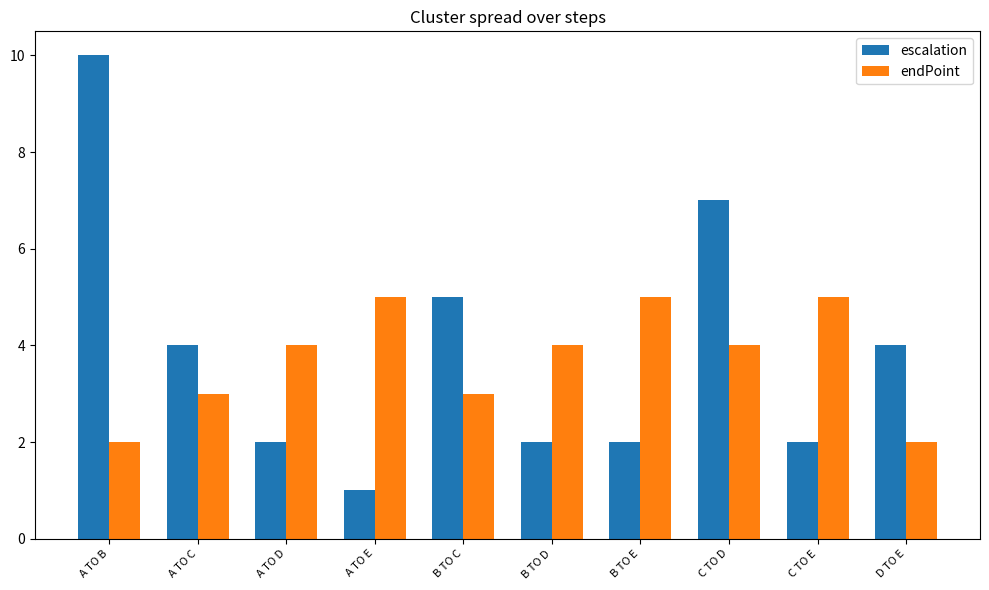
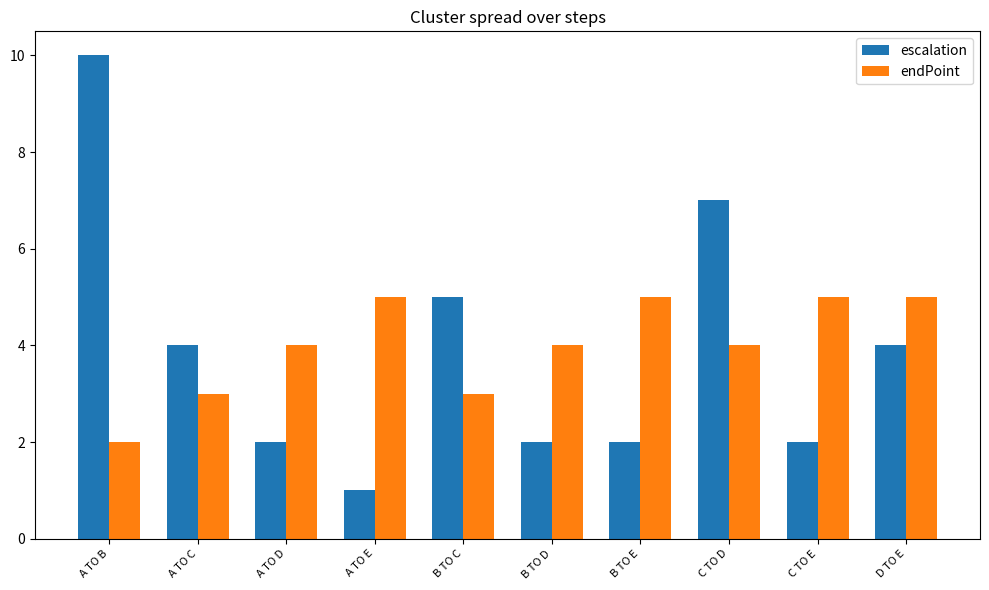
endPoint, D TO E: 2 -> 5
